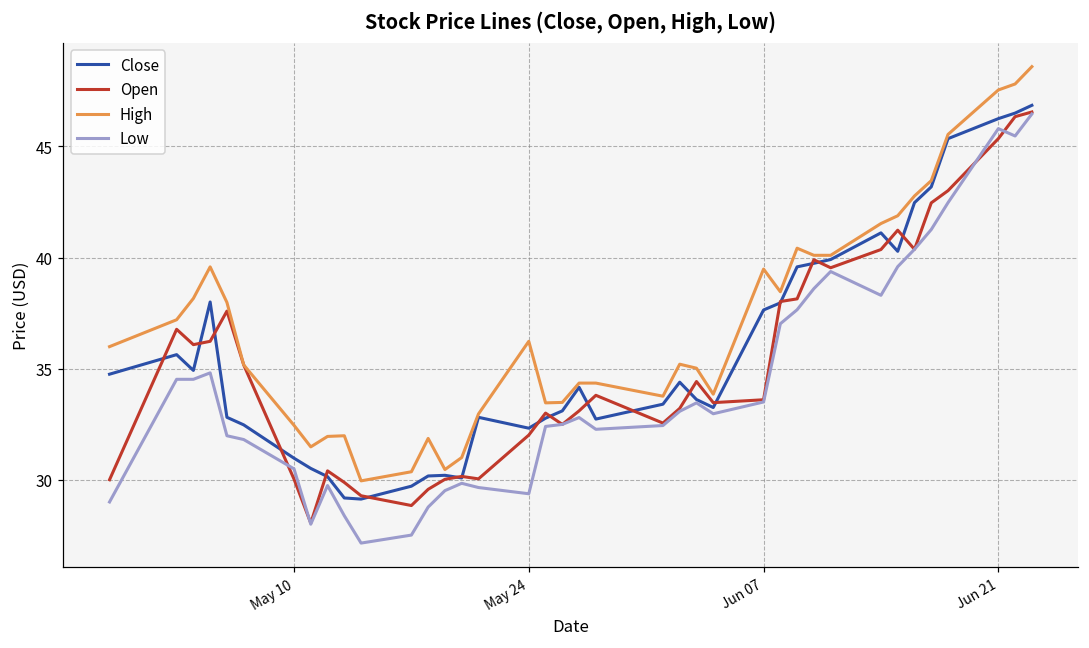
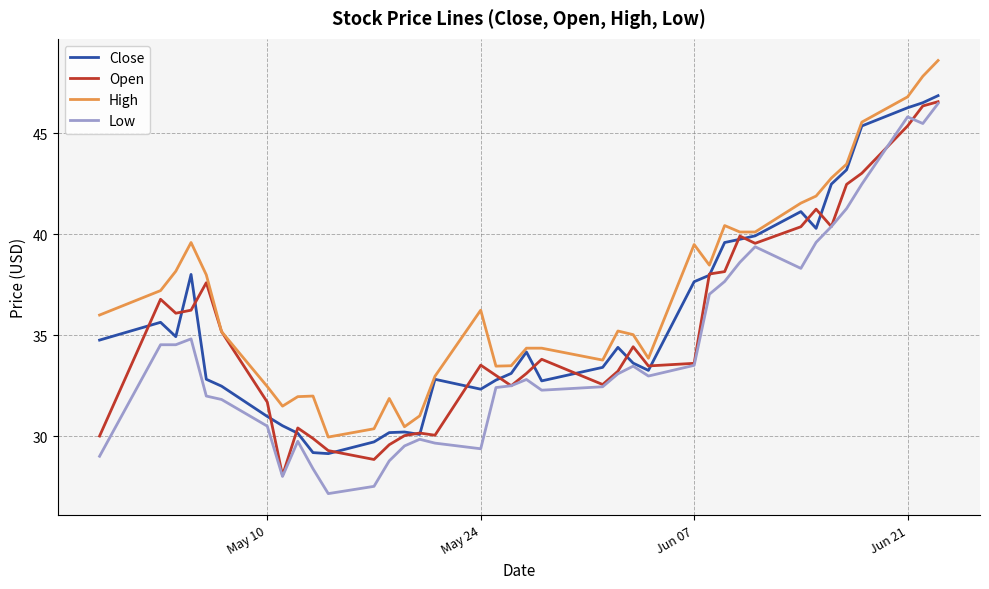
Open, May 10: 30.0 -> 31.7
Open, May 24: 32.0 -> 33.5
High, Jun 21: 47.5 -> 46.8
